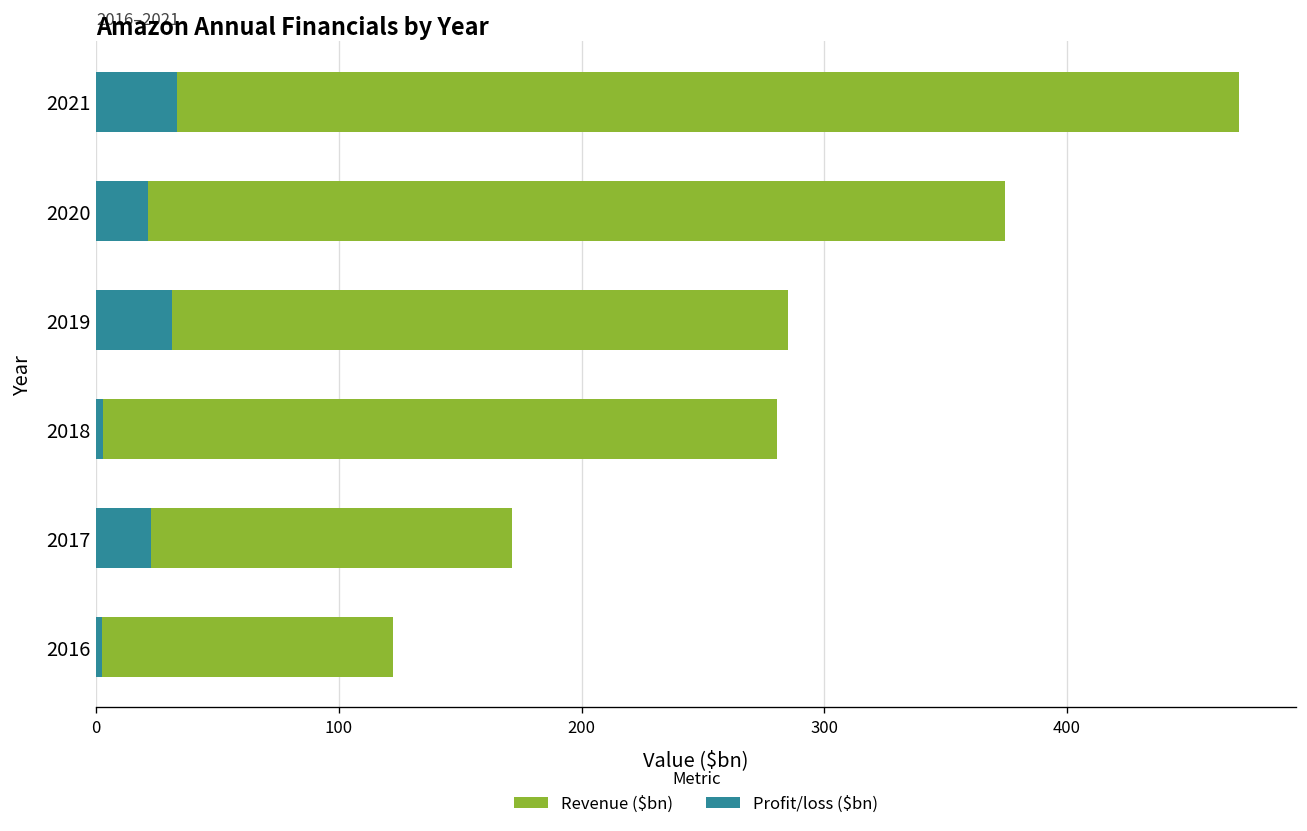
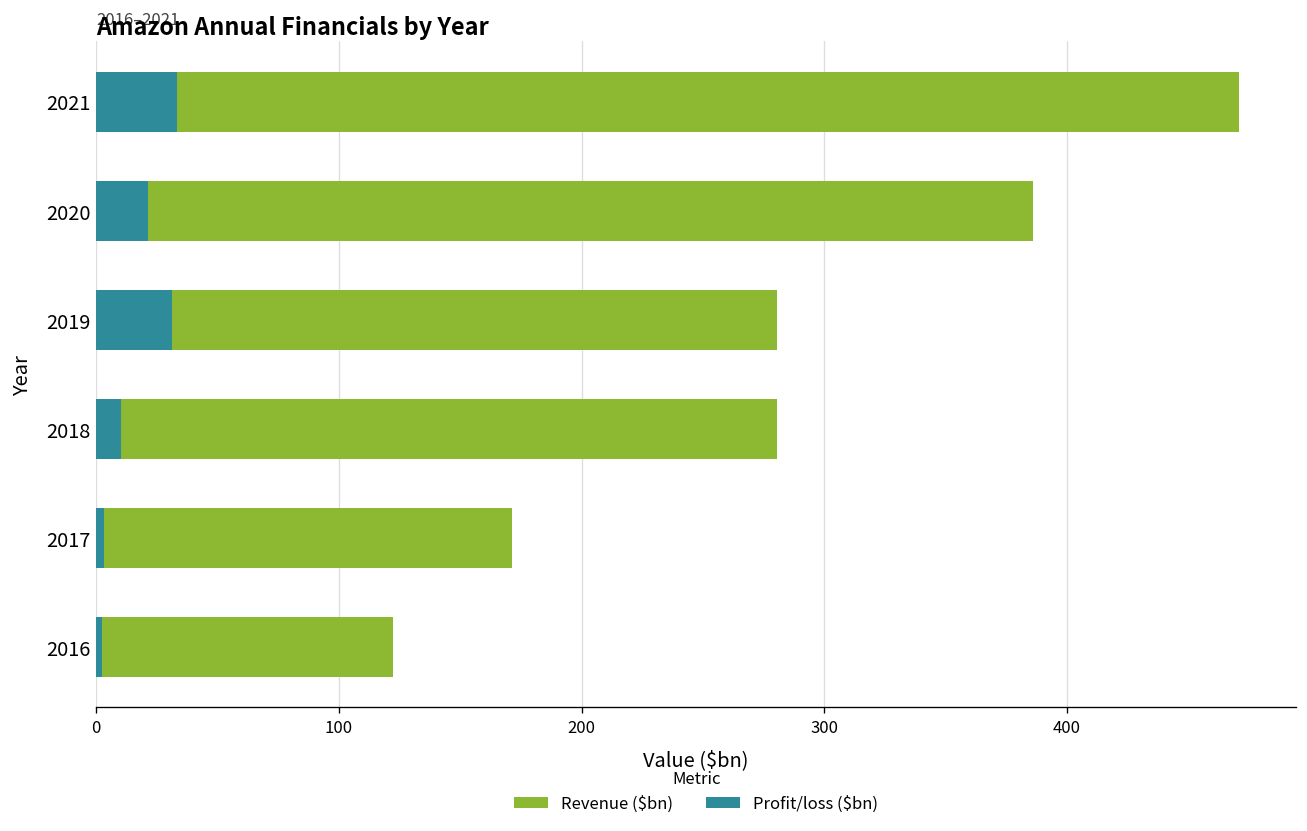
Revenue ($bn), 2020: 374 -> 386
Revenue ($bn), 2019: 285 -> 281
Profit/loss ($bn), 2018: 3 -> 10
Profit/loss ($bn), 2017: 23 -> 3
